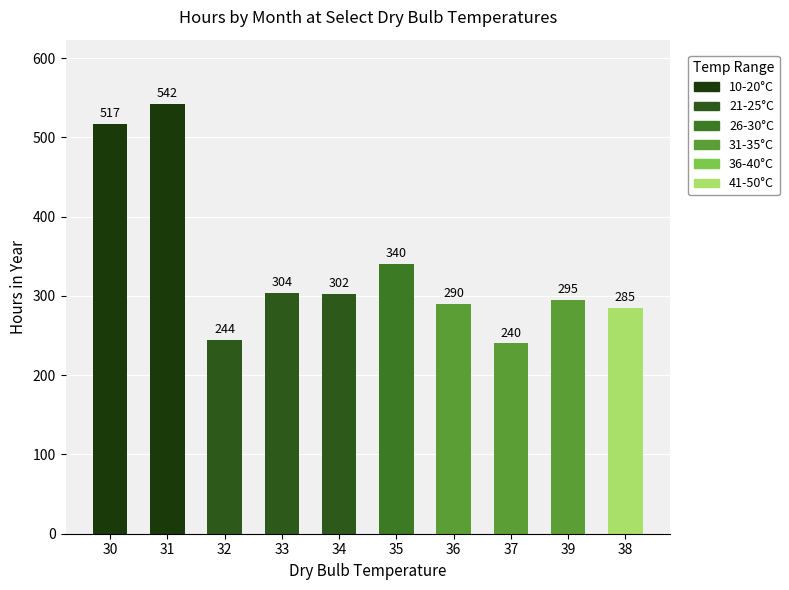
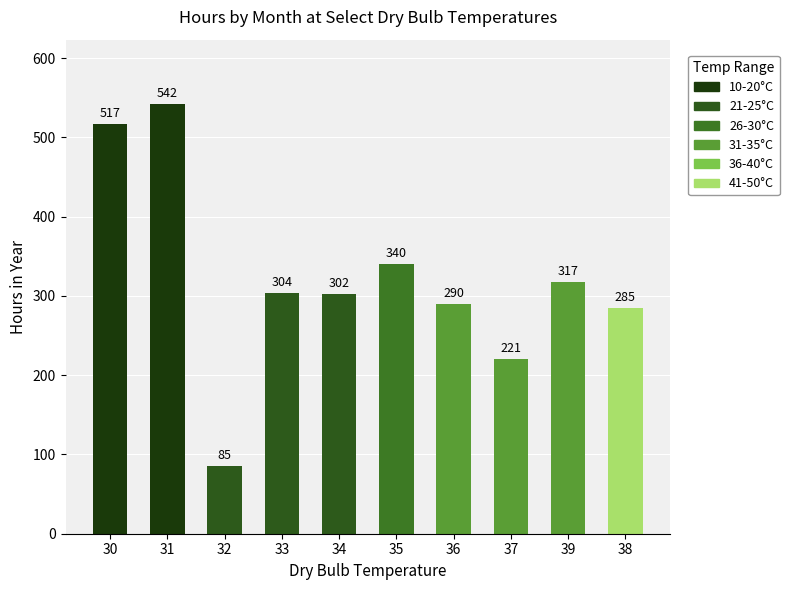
32: 244 -> 85
37: 240 -> 221
39: 295 -> 317
